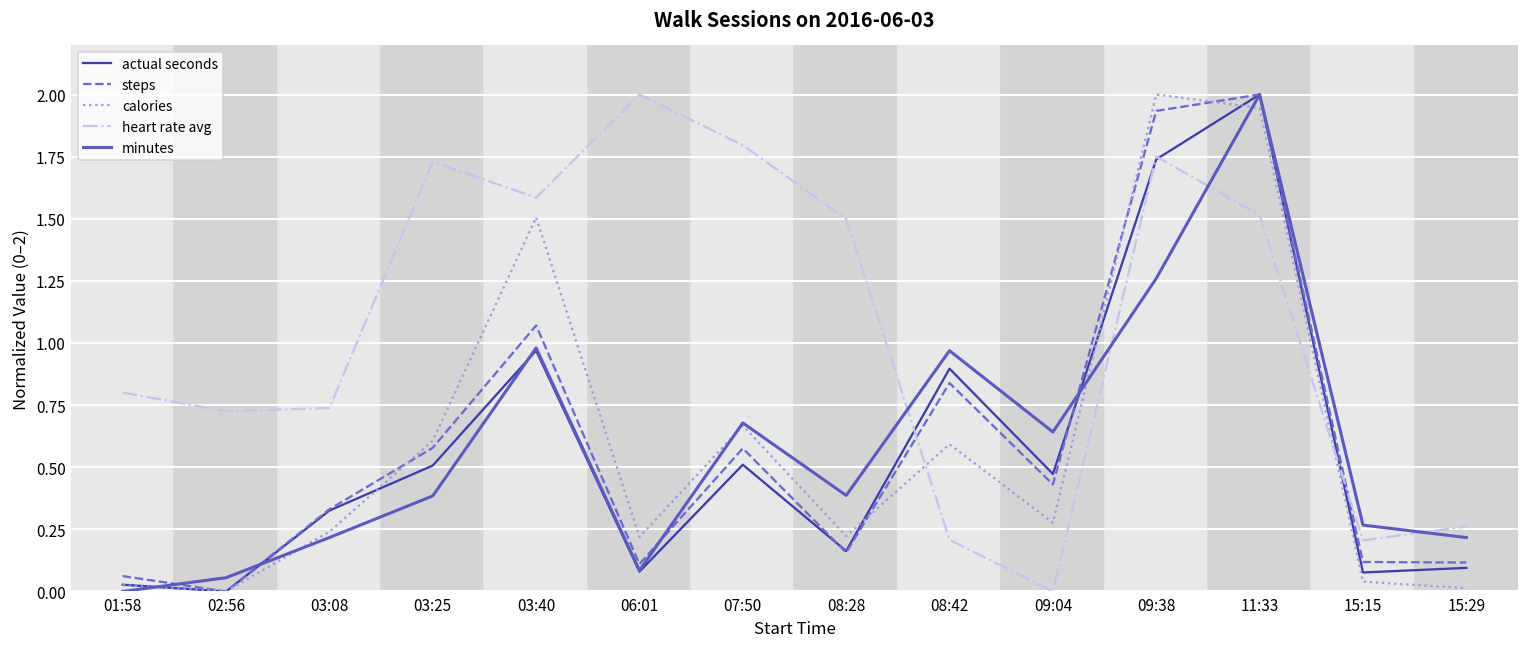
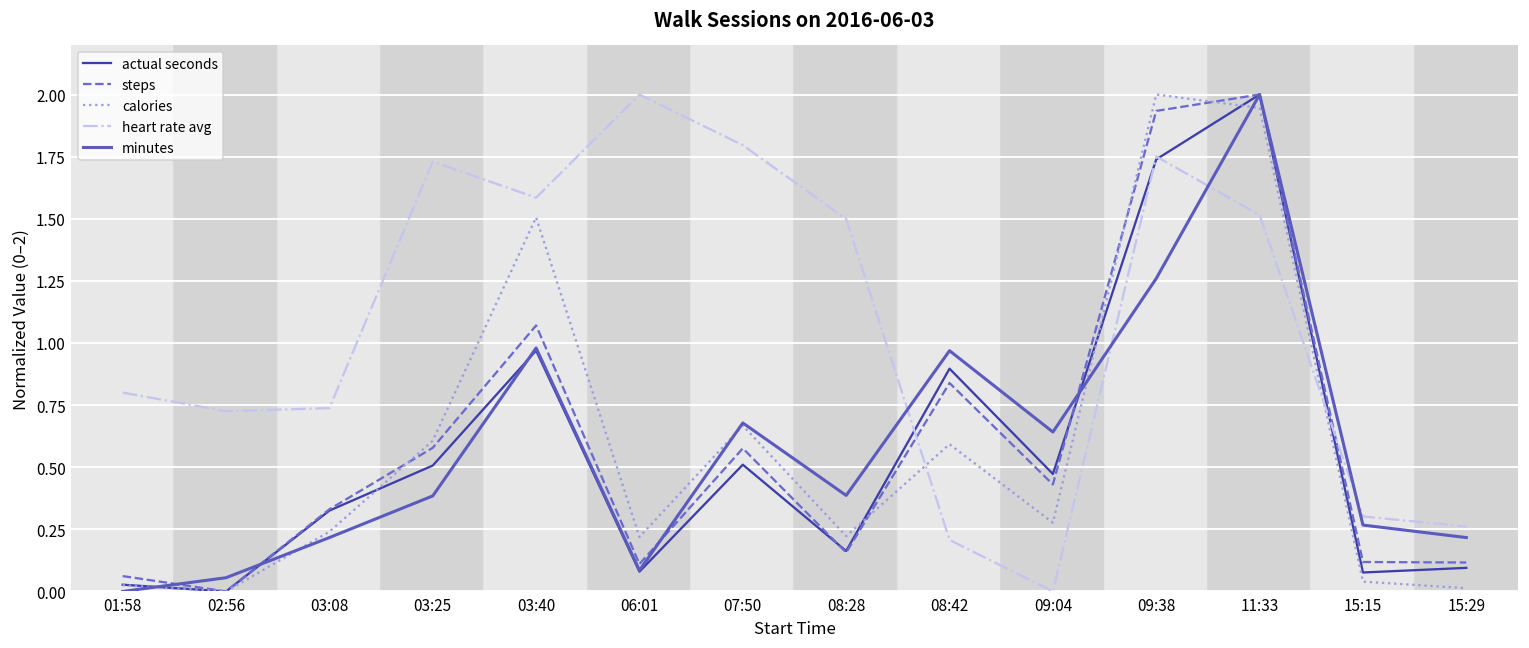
heart rate avg, 15:15: 0.21 -> 0.30
